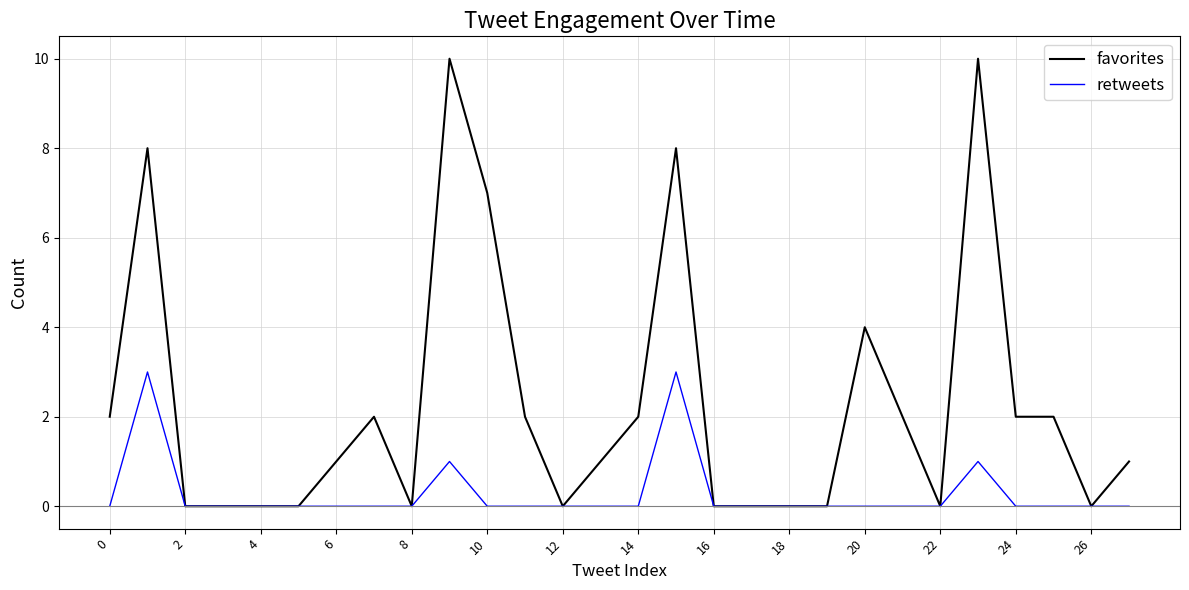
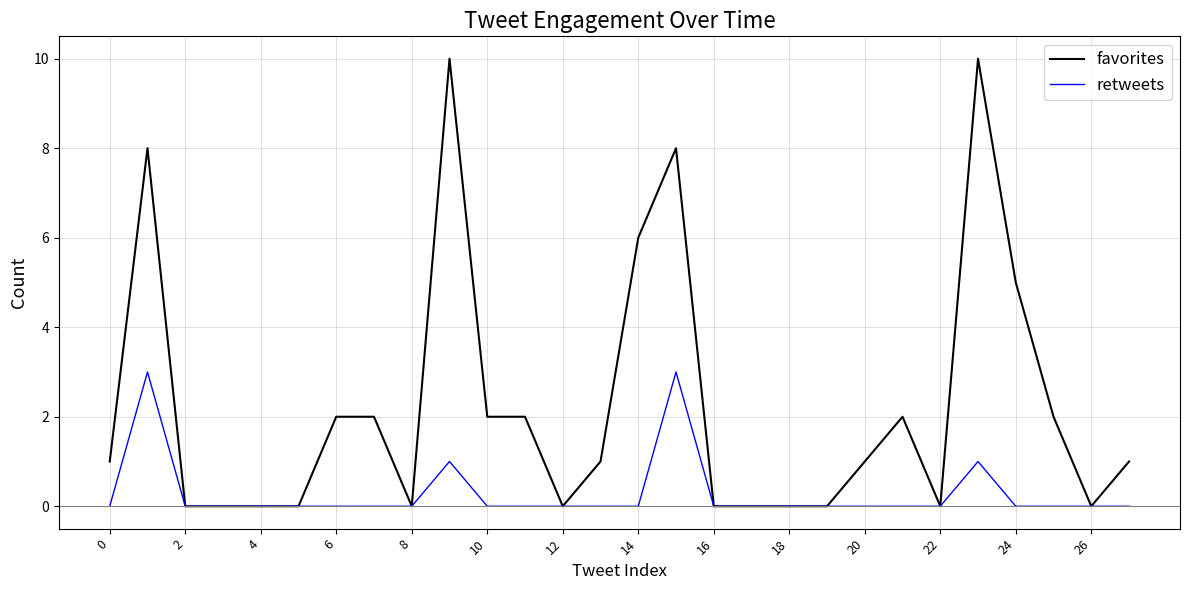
favorites, 0: 2 -> 1
favorites, 6: 1 -> 2
favorites, 10: 7 -> 2
favorites, 14: 2 -> 6
favorites, 20: 4 -> 1
favorites, 24: 2 -> 5
